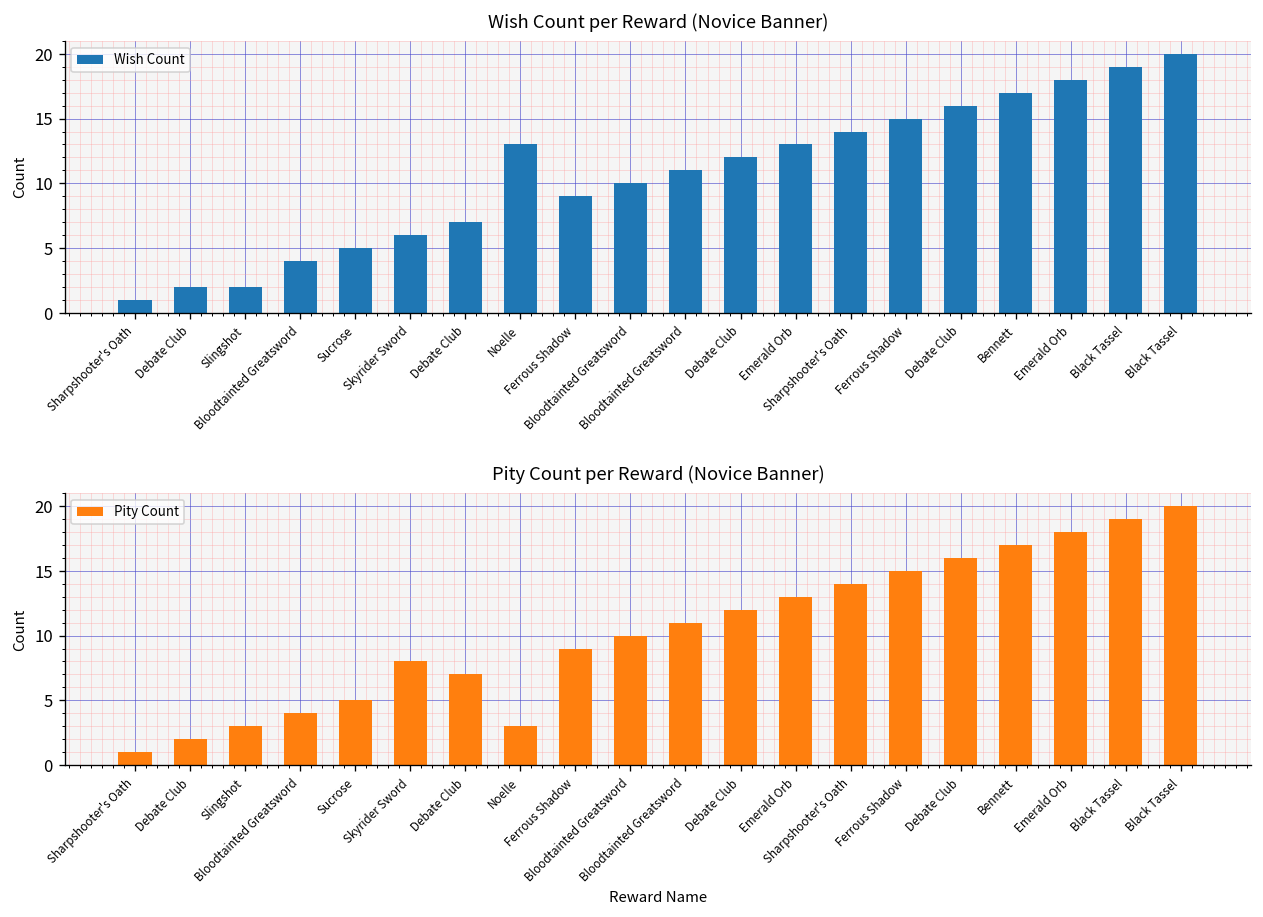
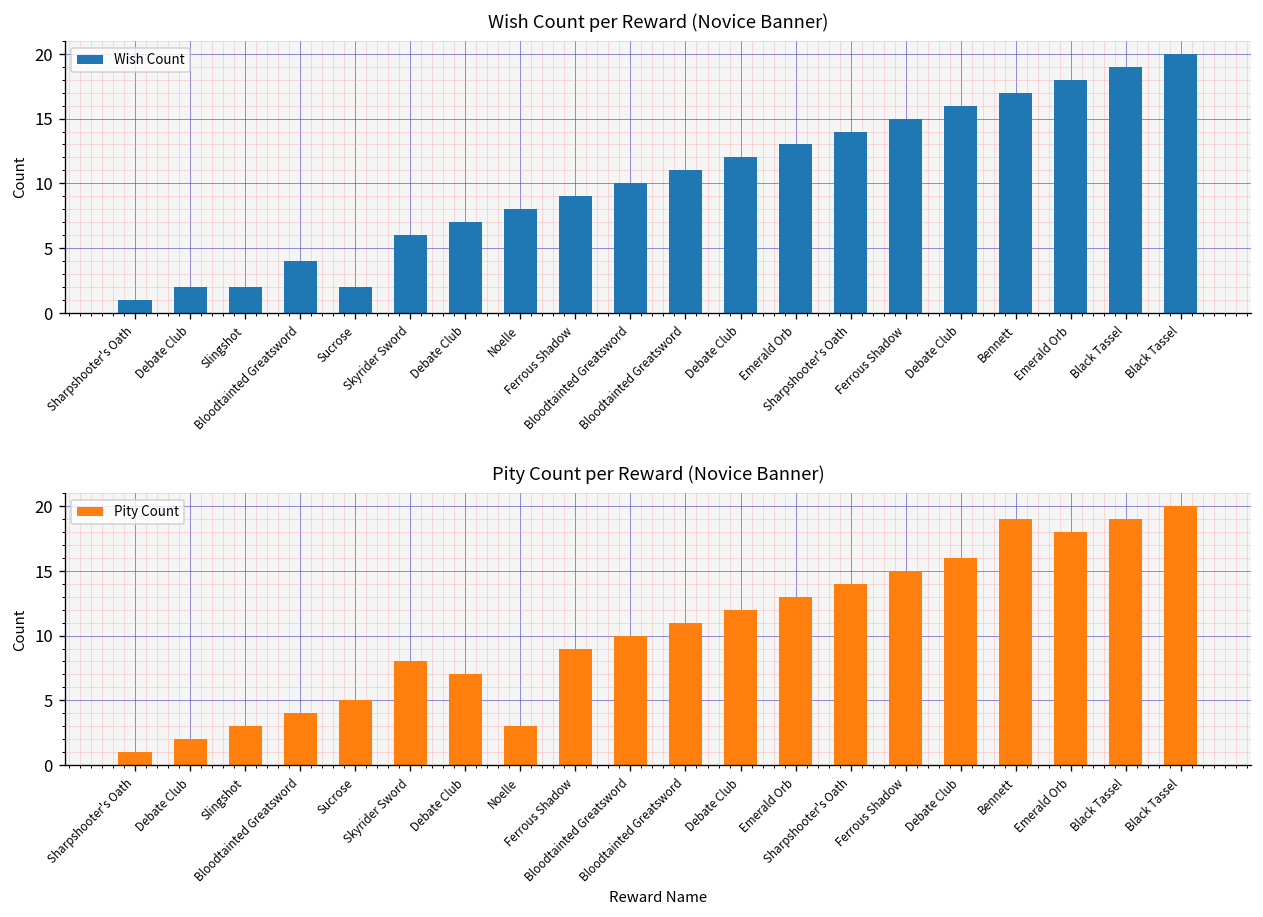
Wish Count per Reward (Novice Banner), Sucrose: 5 -> 2
Wish Count per Reward (Novice Banner), Noelle: 13 -> 8
Pity Count per Reward (Novice Banner), Bennett: 17 -> 19
